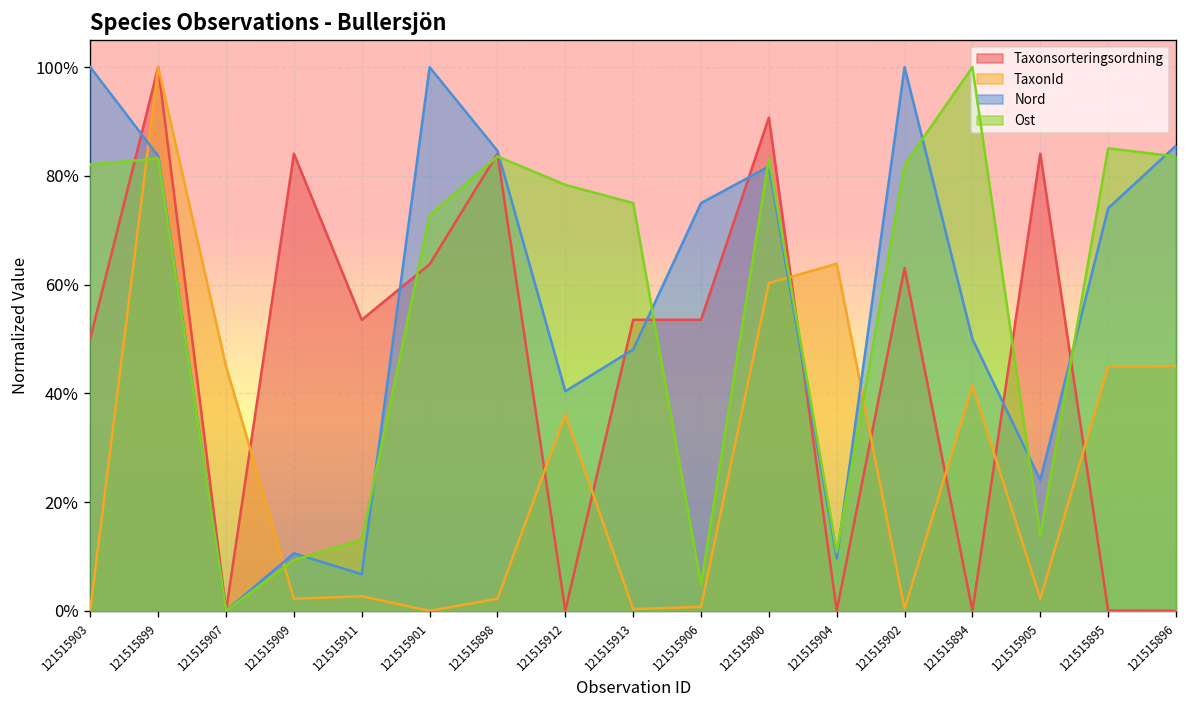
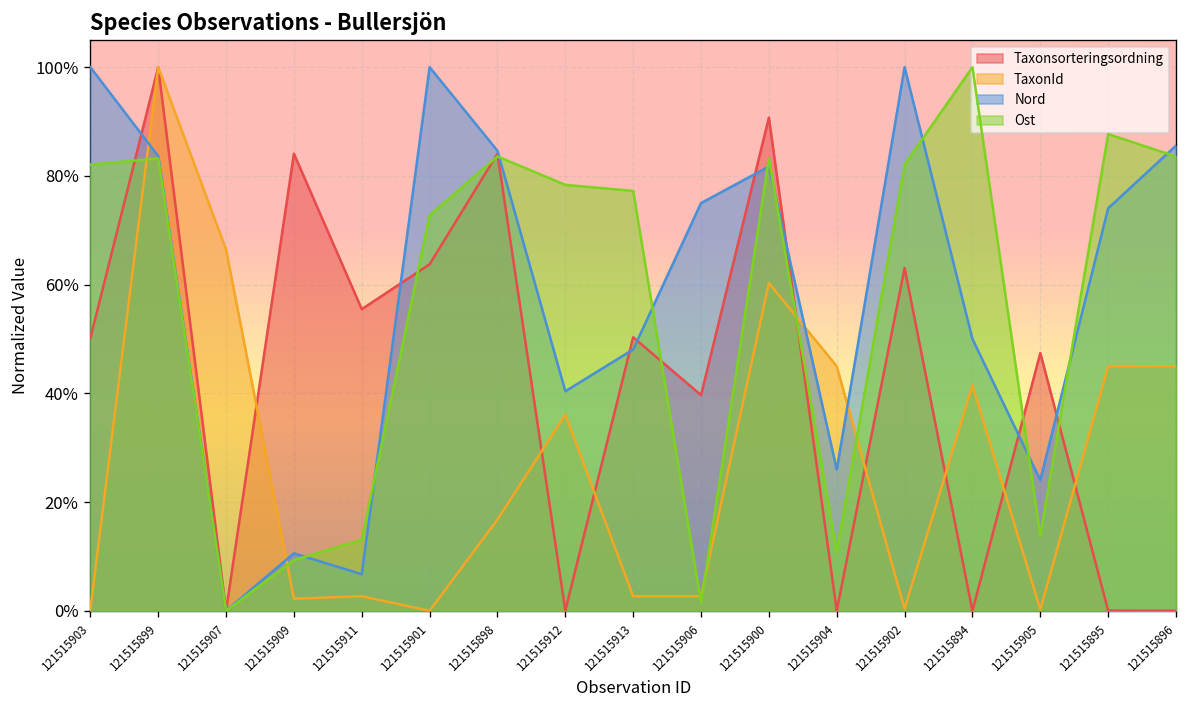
TaxonId, 121515907: 45% -> 66%
Taxonsorteringsordning, 121515911: 54% -> 55%
TaxonId, 121515898: 2% -> 17%
Taxonsorteringsordning, 121515913: 54% -> 50%
TaxonId, 121515913: 0% -> 3%
Ost, 121515913: 75% -> 77%
Taxonsorteringsordning, 121515906: 54% -> 40%
TaxonId, 121515906: 1% -> 3%
Ost, 121515906: 5% -> 1%
TaxonId, 121515904: 64% -> 45%
Nord, 121515904: 10% -> 26%
Taxonsorteringsordning, 121515905: 84% -> 47%
TaxonId, 121515905: 2% -> 0%
Ost, 121515895: 85% -> 88%
